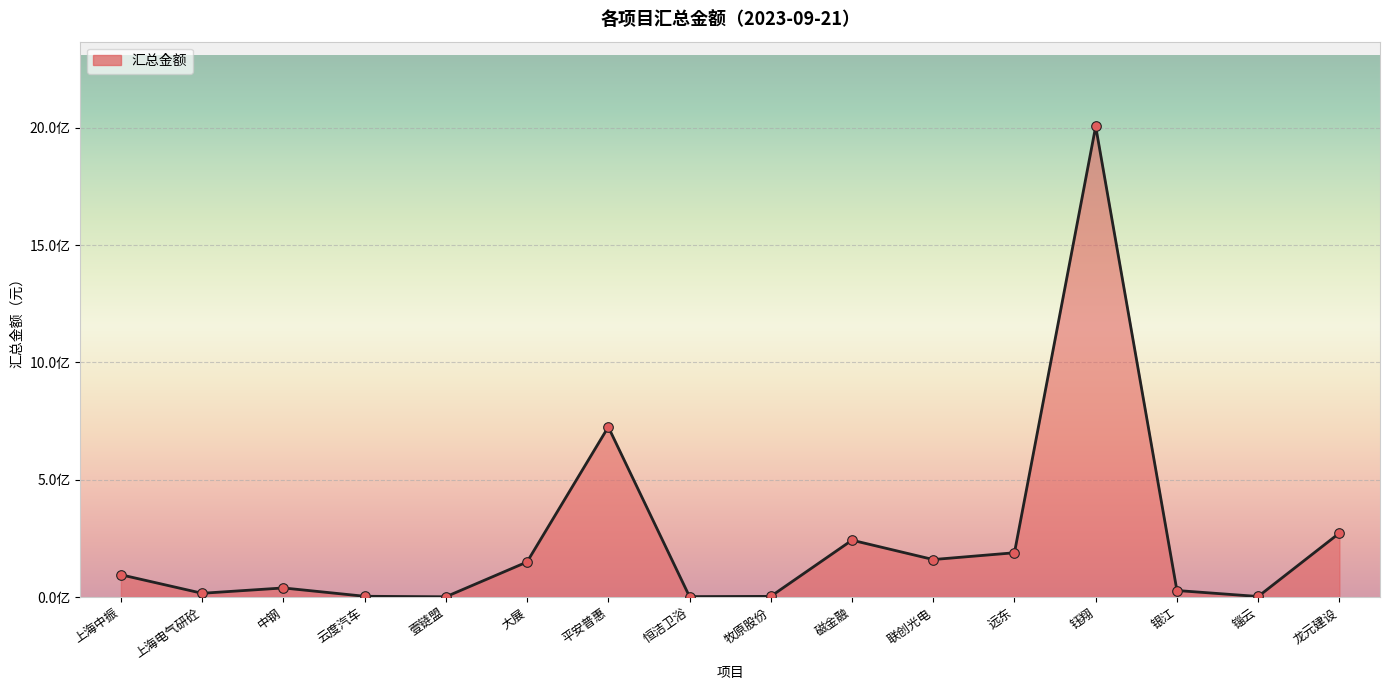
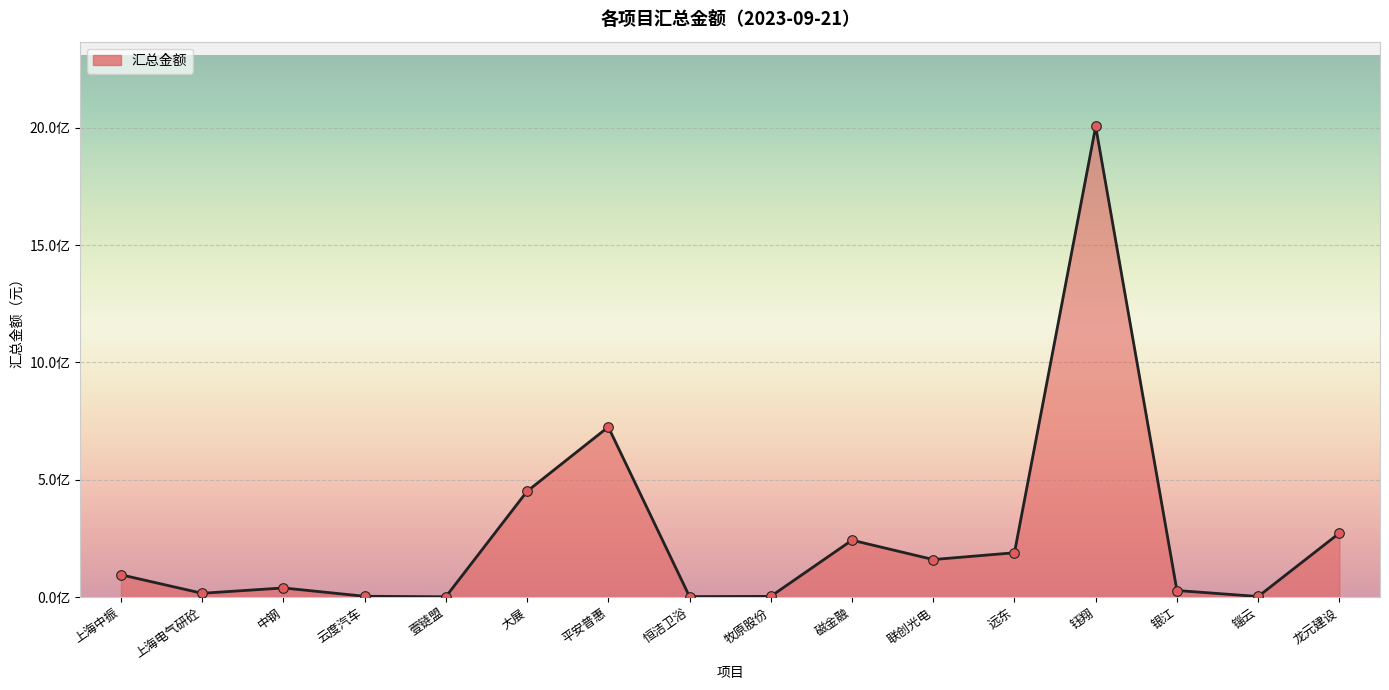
大展: 1.5亿 -> 4.5亿
